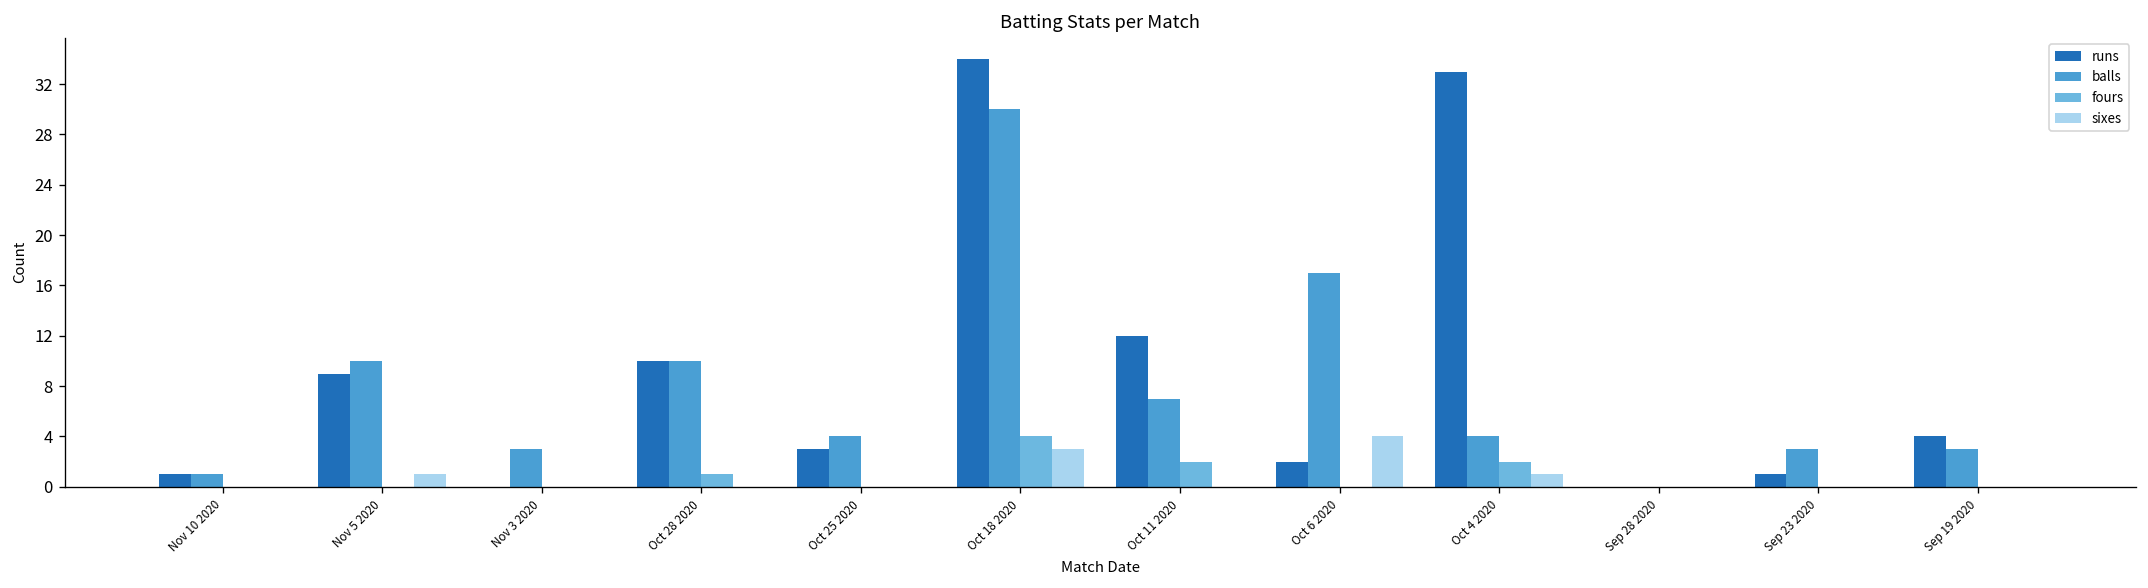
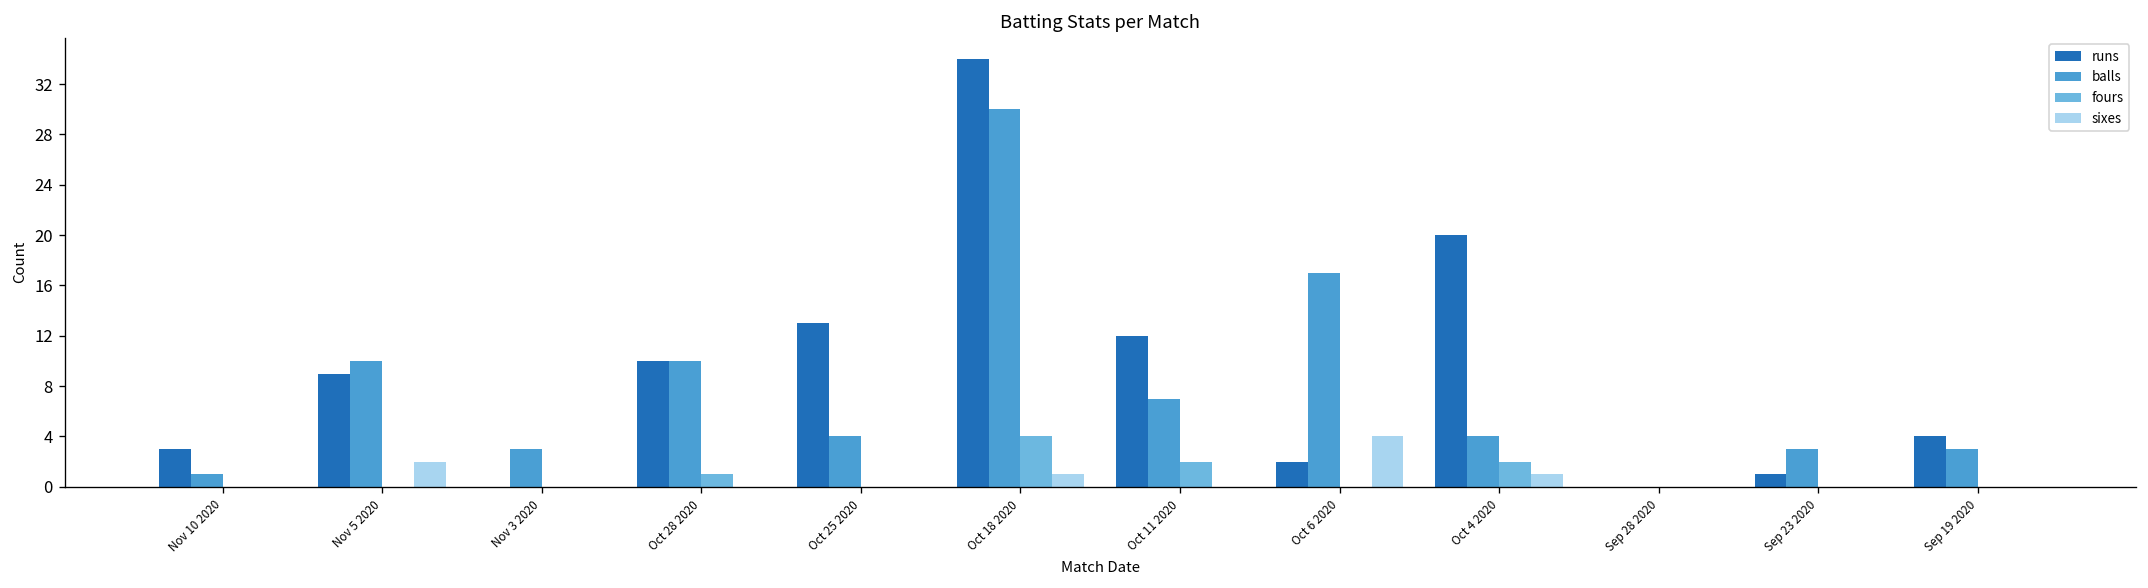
runs, Nov 10 2020: 1 -> 3
sixes, Nov 5 2020: 1 -> 2
runs, Oct 25 2020: 3 -> 13
sixes, Oct 18 2020: 3 -> 1
runs, Oct 4 2020: 33 -> 20
